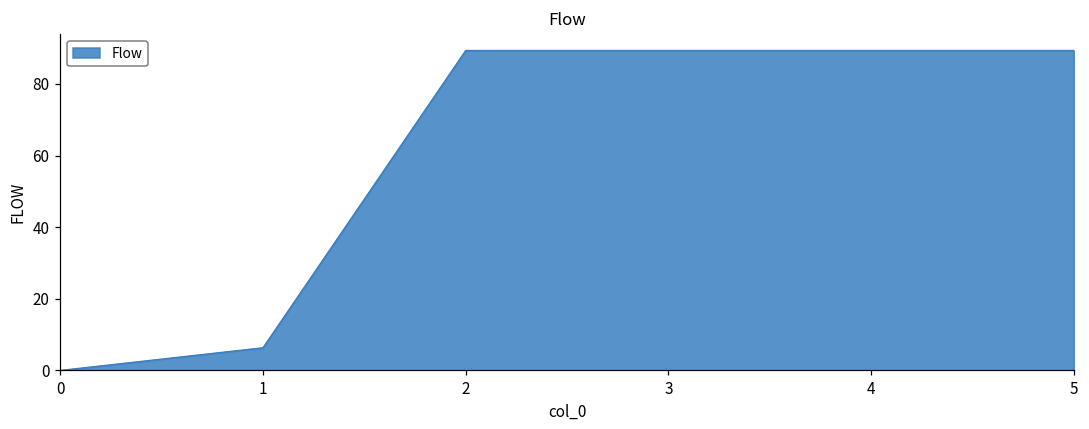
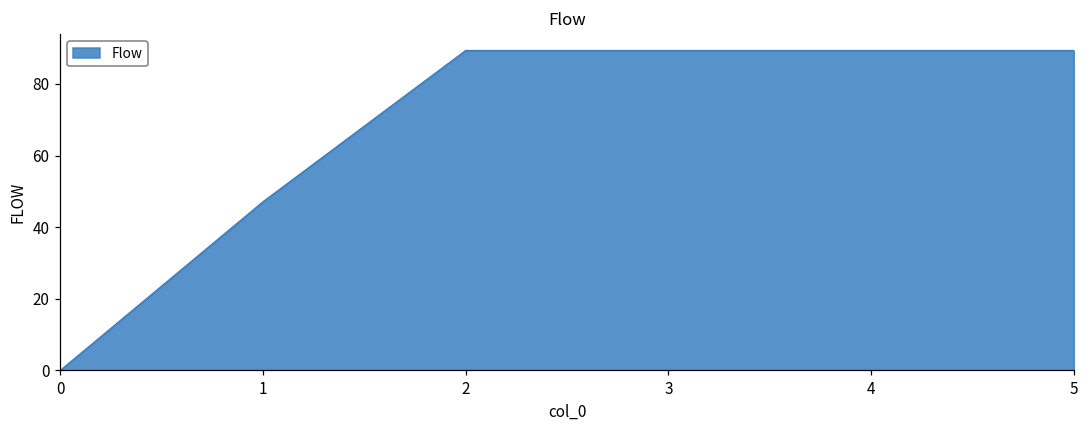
1: 6 -> 47
